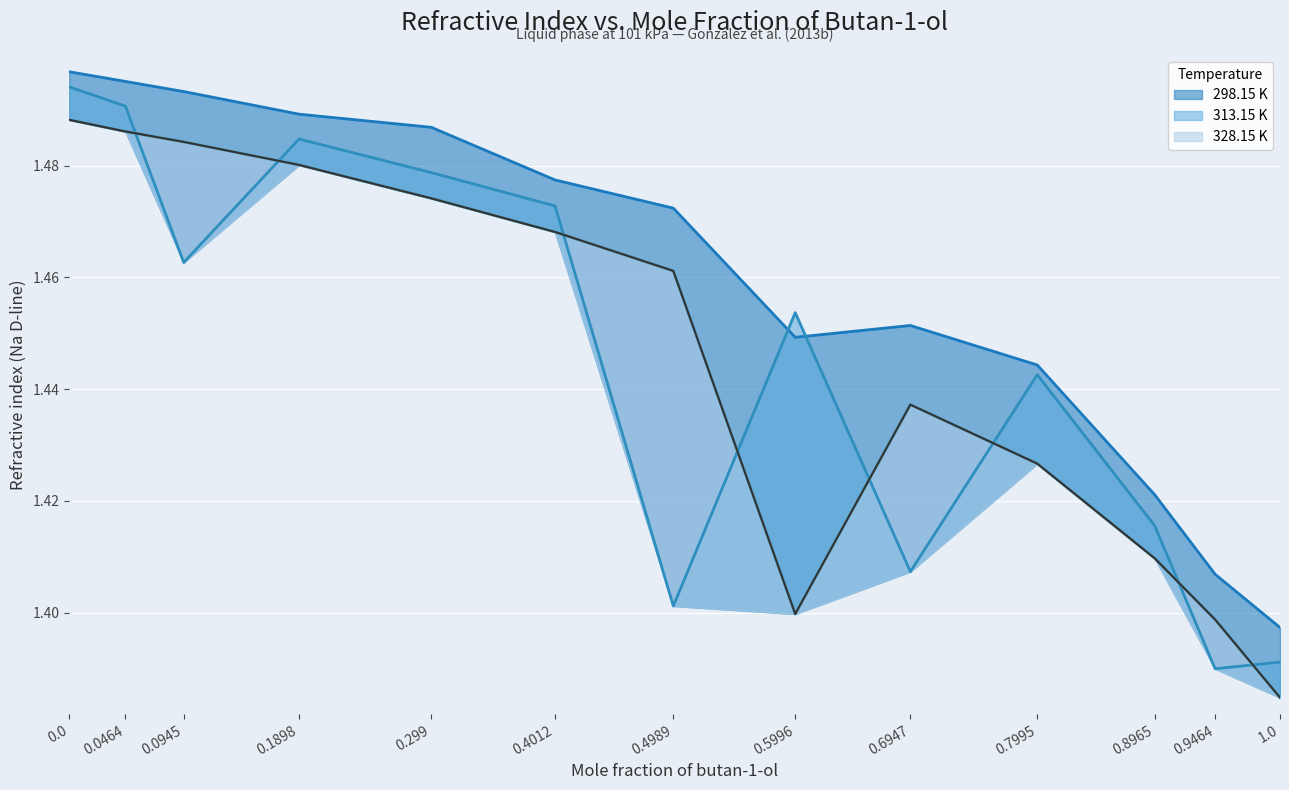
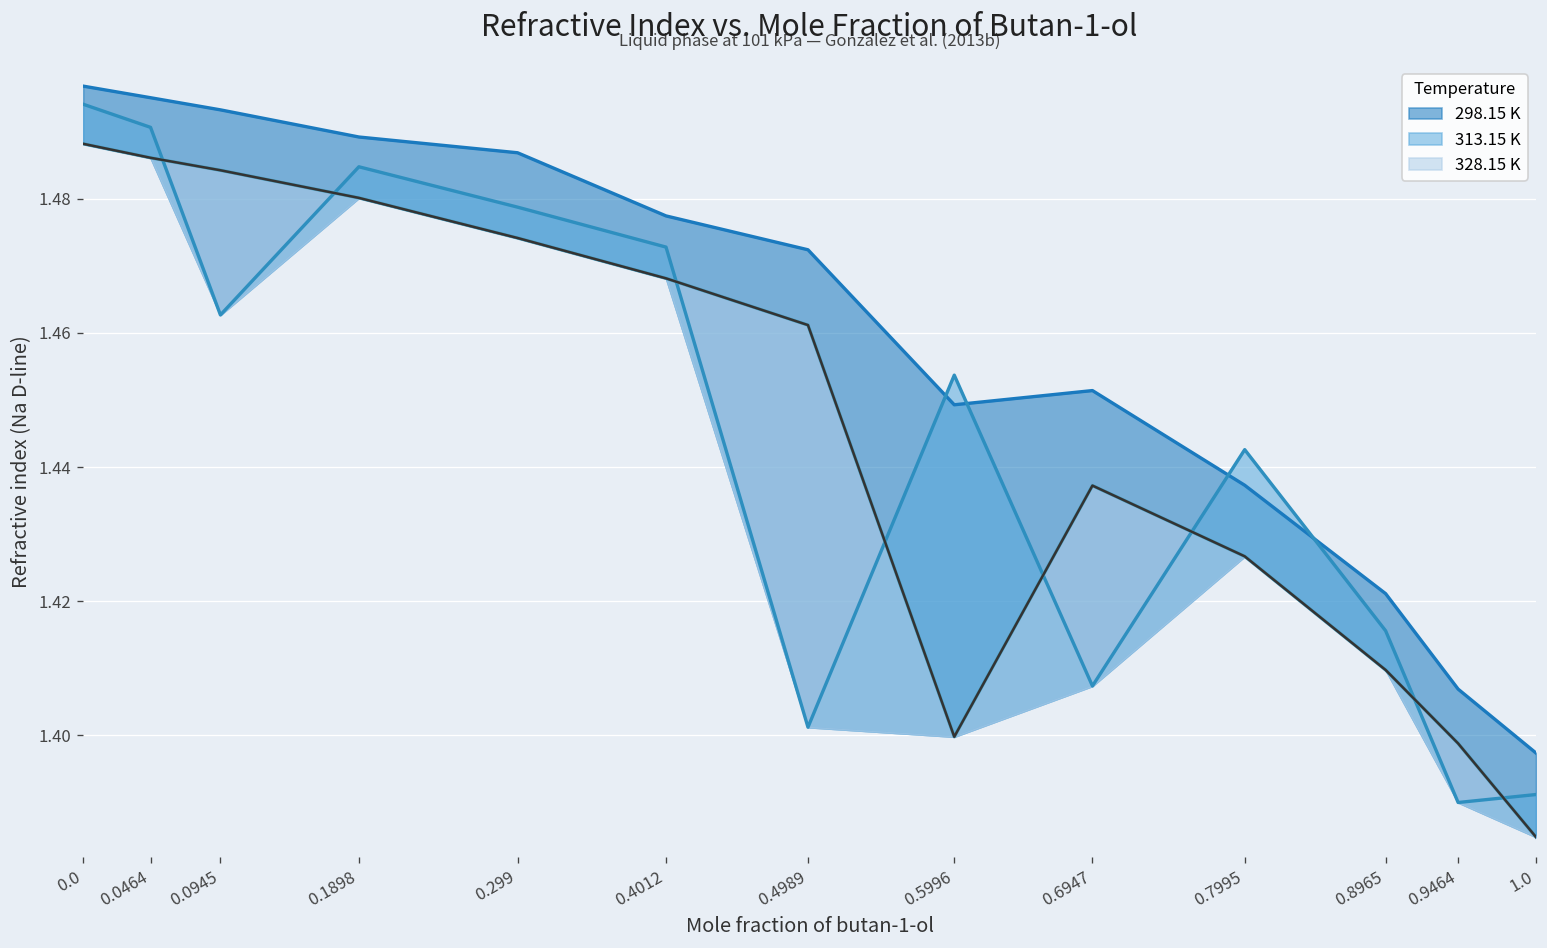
298.15 K, 0.7995: 1.444 -> 1.437
